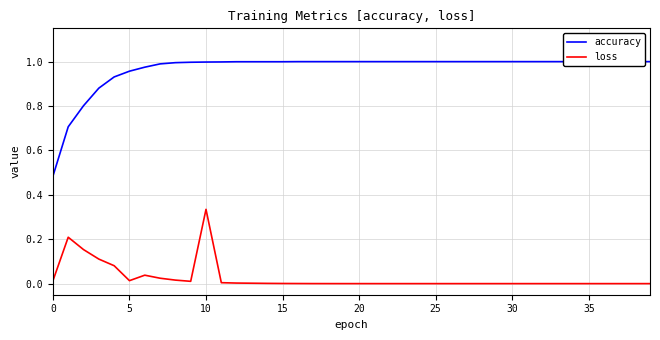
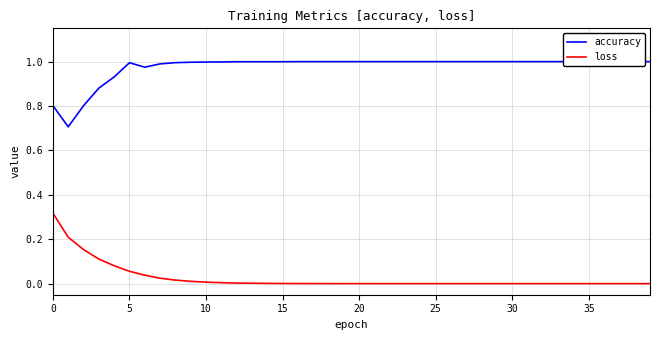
accuracy, 0: 0.48 -> 0.80
loss, 0: 0.01 -> 0.32
accuracy, 5: 0.96 -> 1.00
loss, 5: 0.01 -> 0.06
loss, 10: 0.33 -> 0.01
